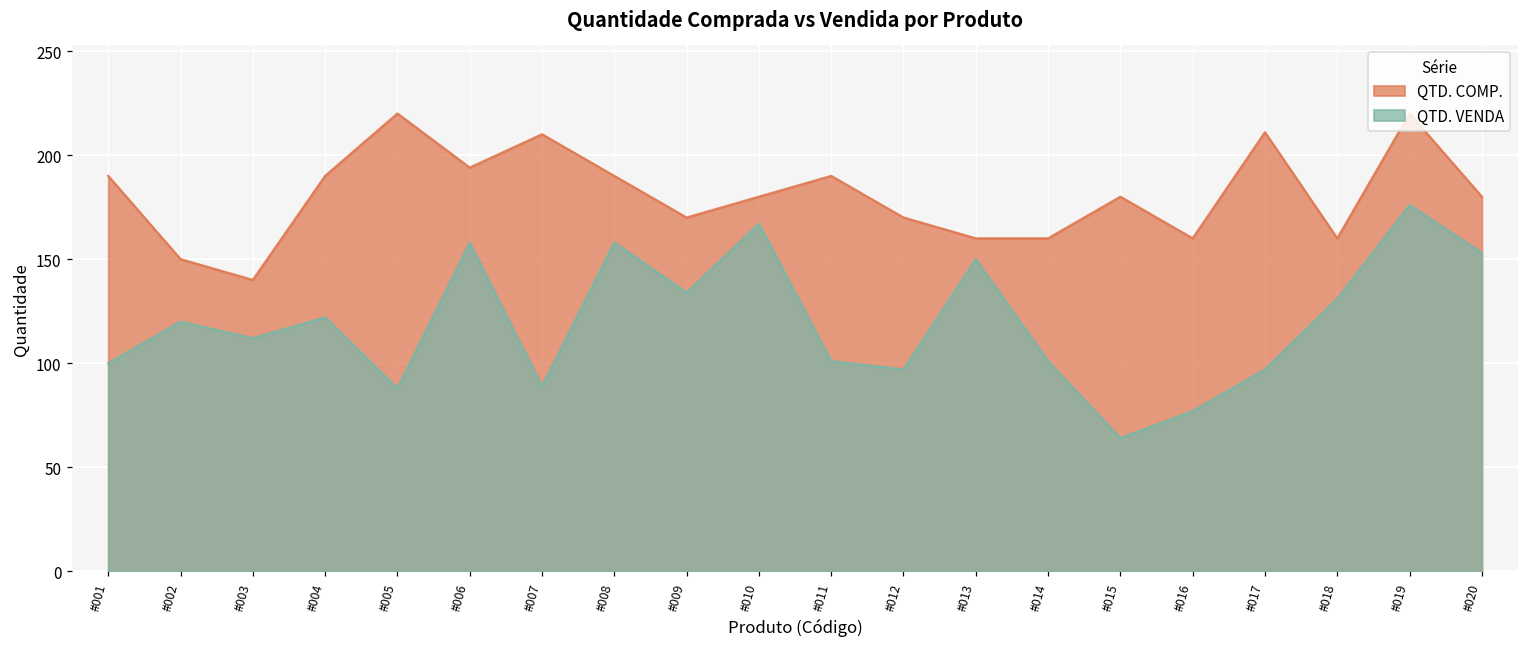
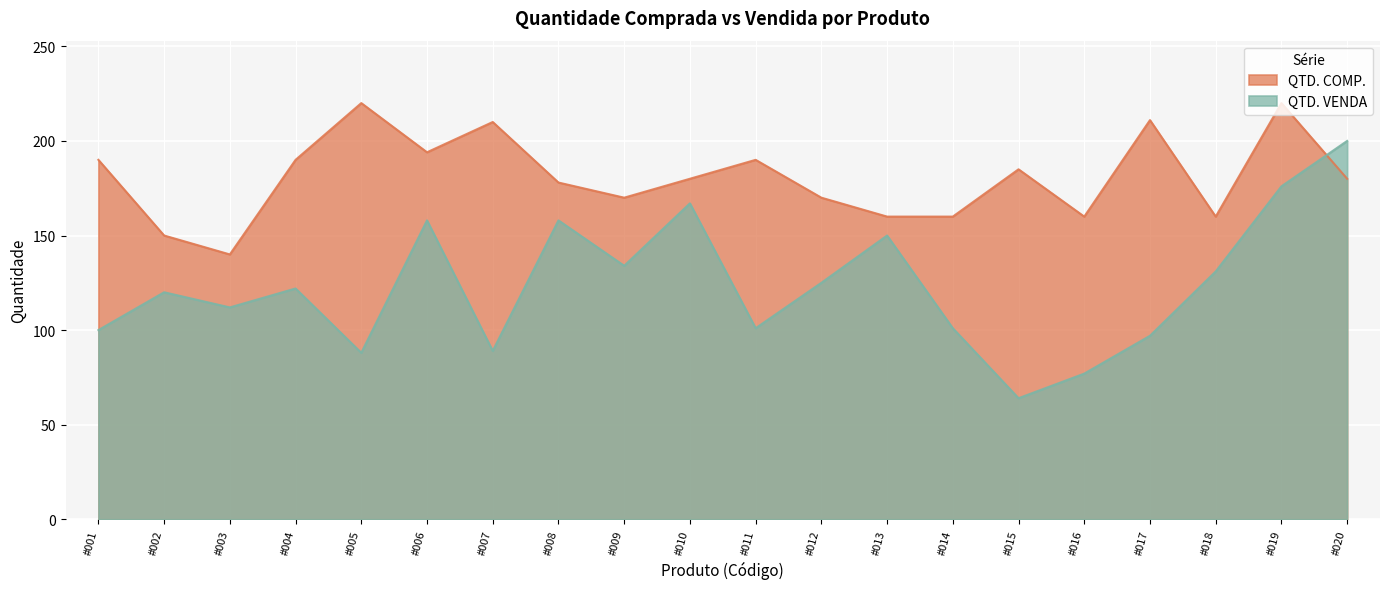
QTD. COMP., #008: 190 -> 178
QTD. VENDA, #012: 97 -> 125
QTD. COMP., #015: 180 -> 185
QTD. VENDA, #020: 153 -> 200
